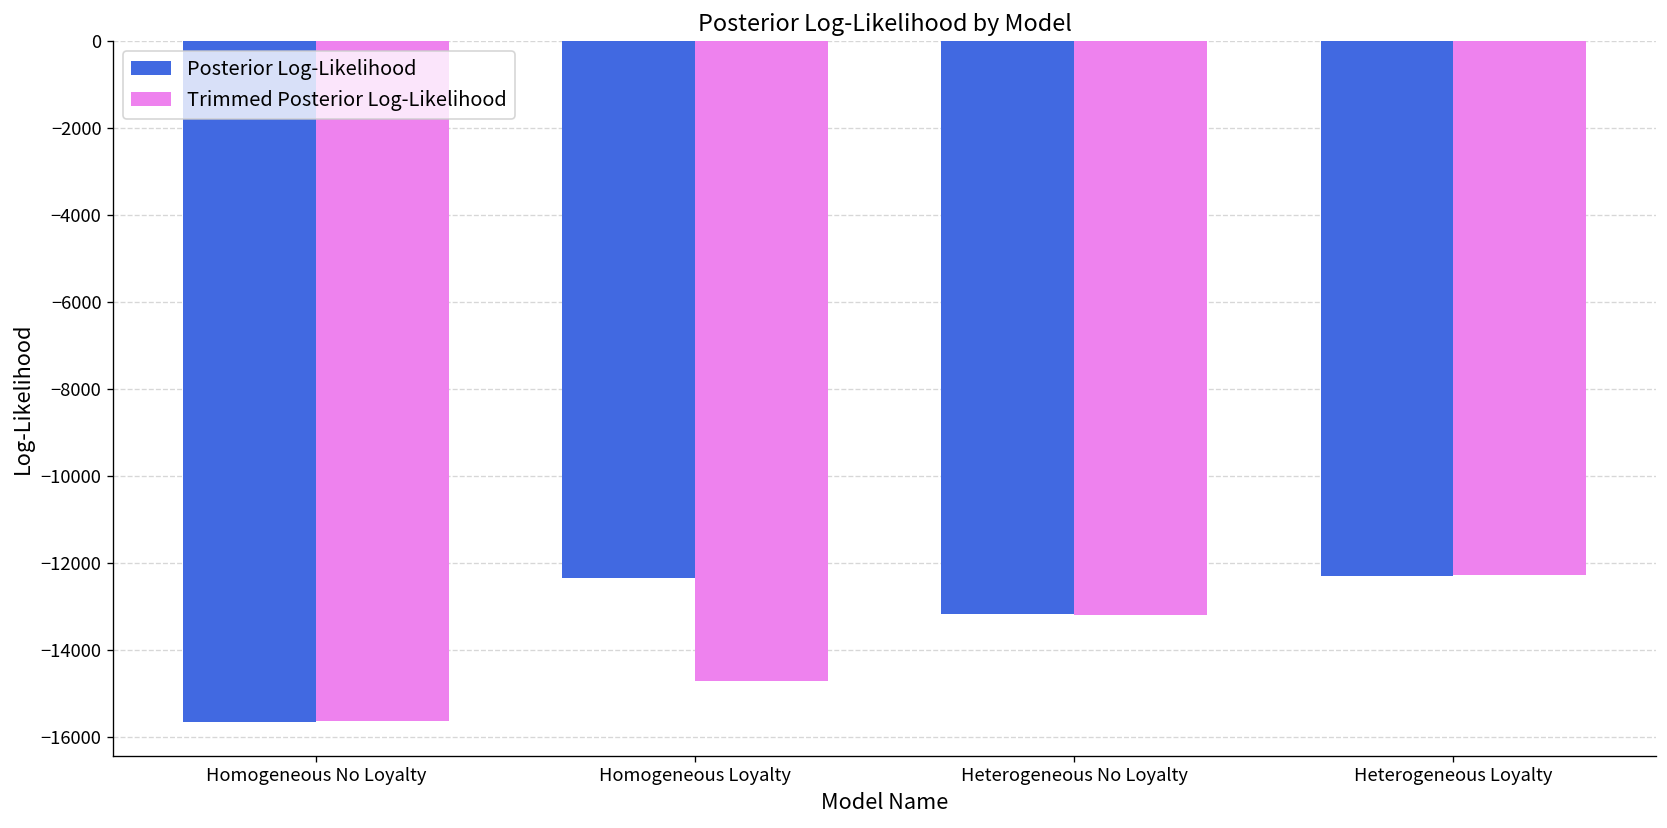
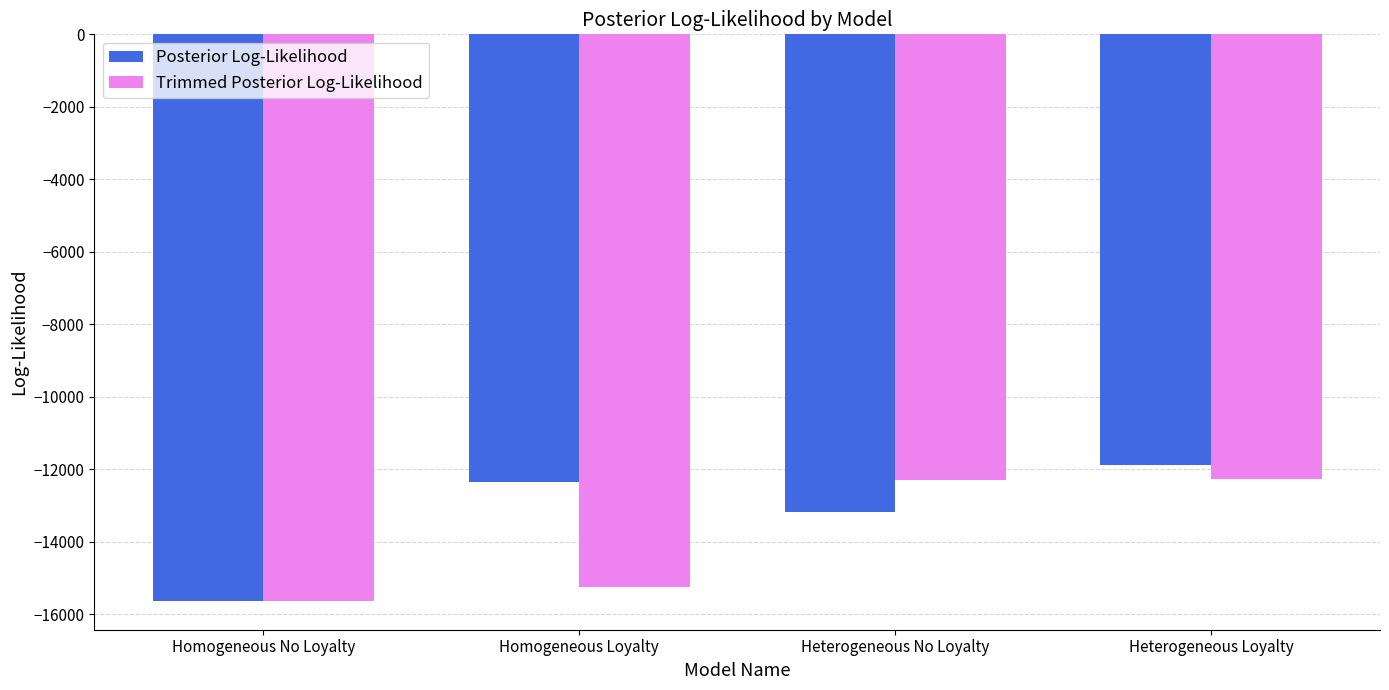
Trimmed Posterior Log-Likelihood, Homogeneous Loyalty: -14700 -> -15200
Trimmed Posterior Log-Likelihood, Heterogeneous No Loyalty: -13200 -> -12300
Posterior Log-Likelihood, Heterogeneous Loyalty: -12300 -> -11900
